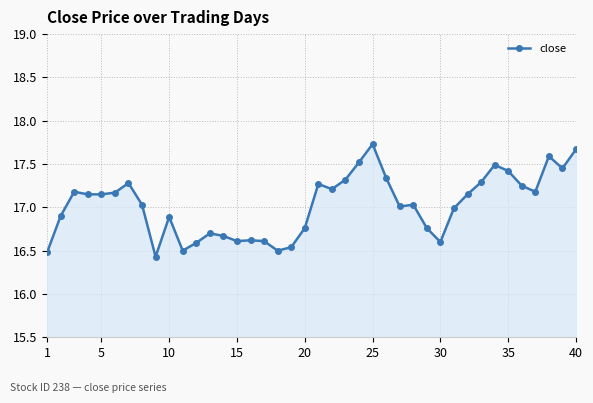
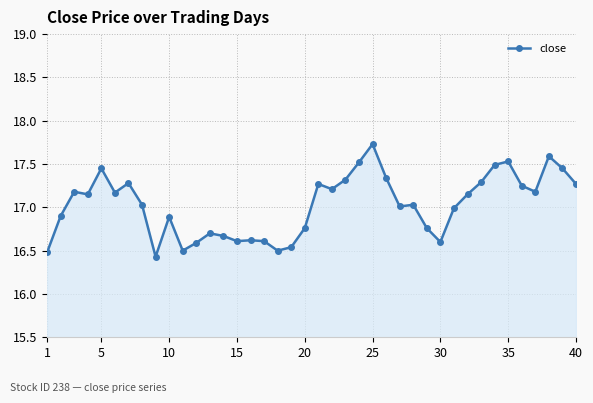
5: 17.2 -> 17.5
35: 17.4 -> 17.5
40: 17.7 -> 17.3
